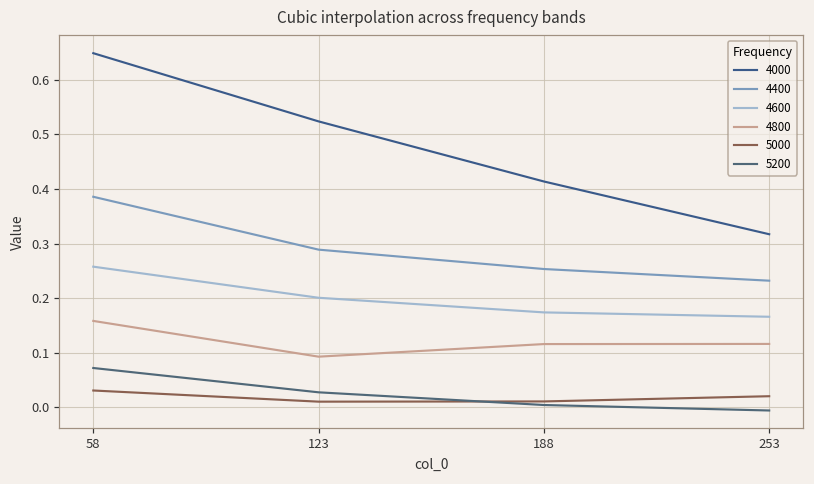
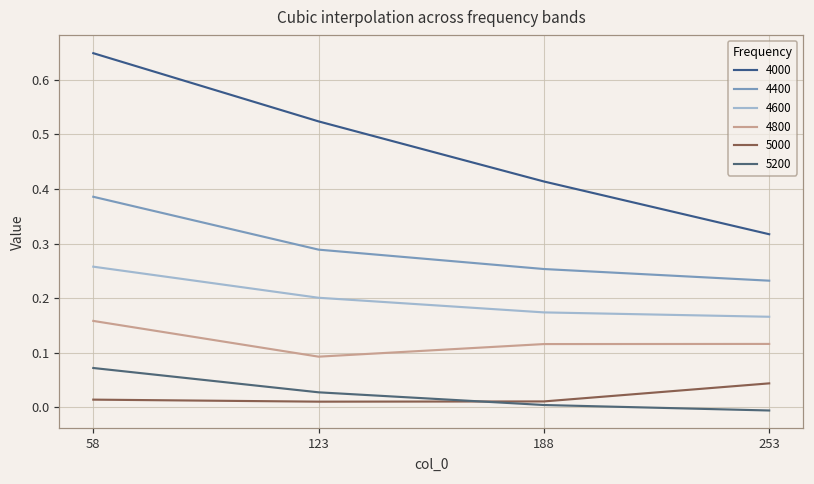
5000, 58: 0.03 -> 0.01
5000, 253: 0.02 -> 0.04
